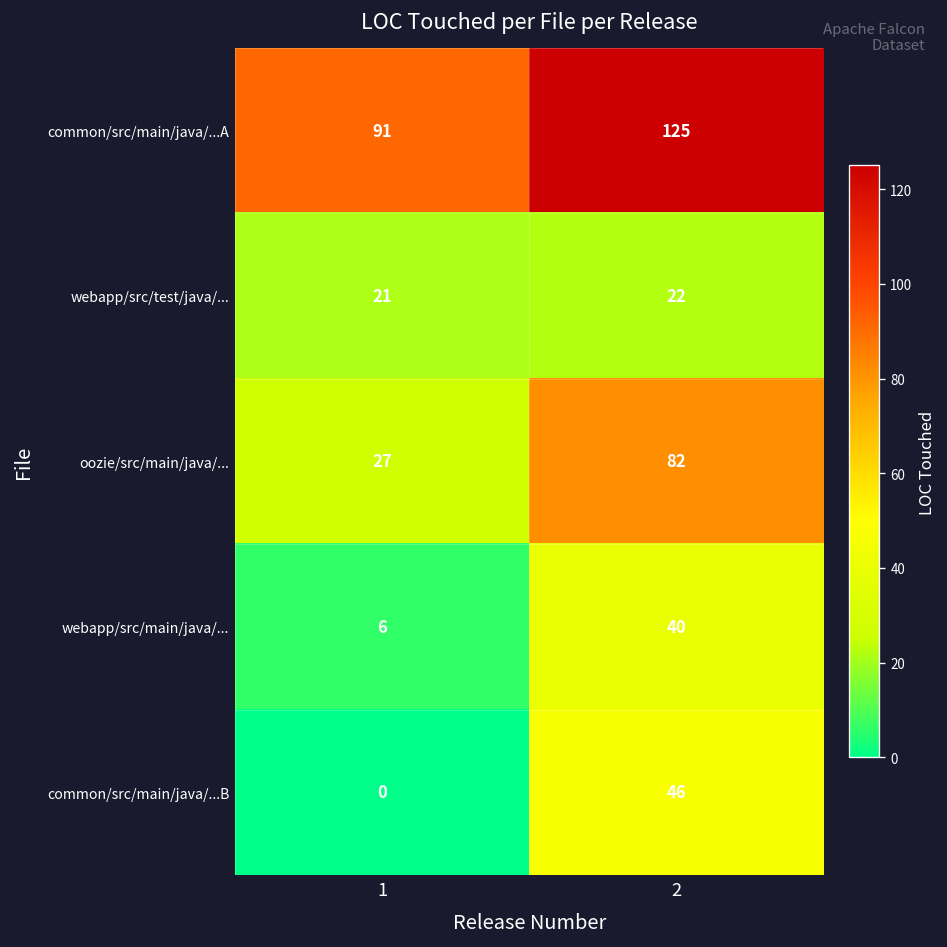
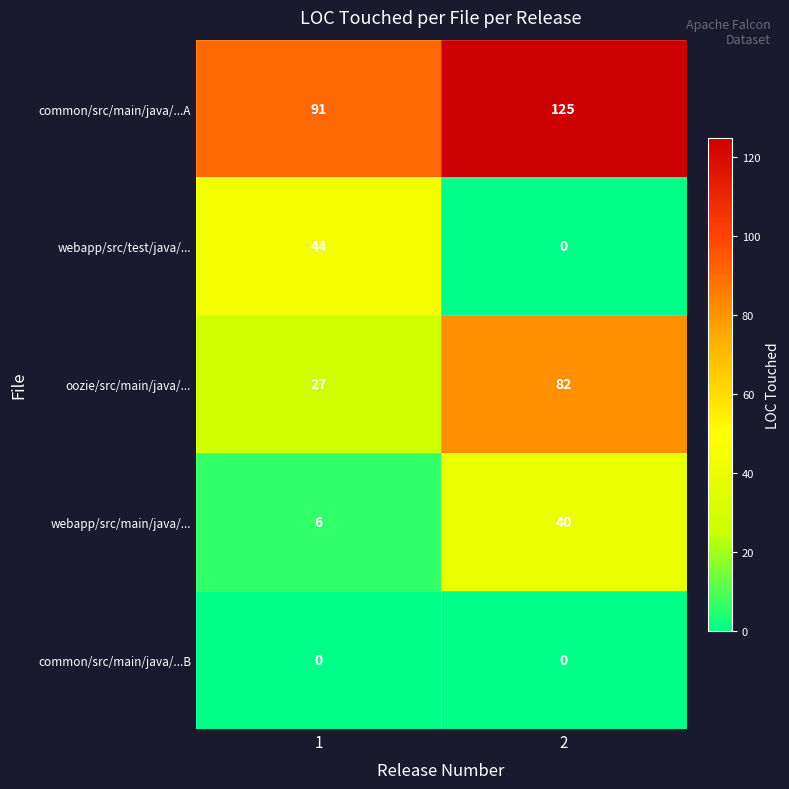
webapp/src/test/java/..., 1: 21 -> 44
webapp/src/test/java/..., 2: 22 -> 0
common/src/main/java/...B, 2: 46 -> 0
